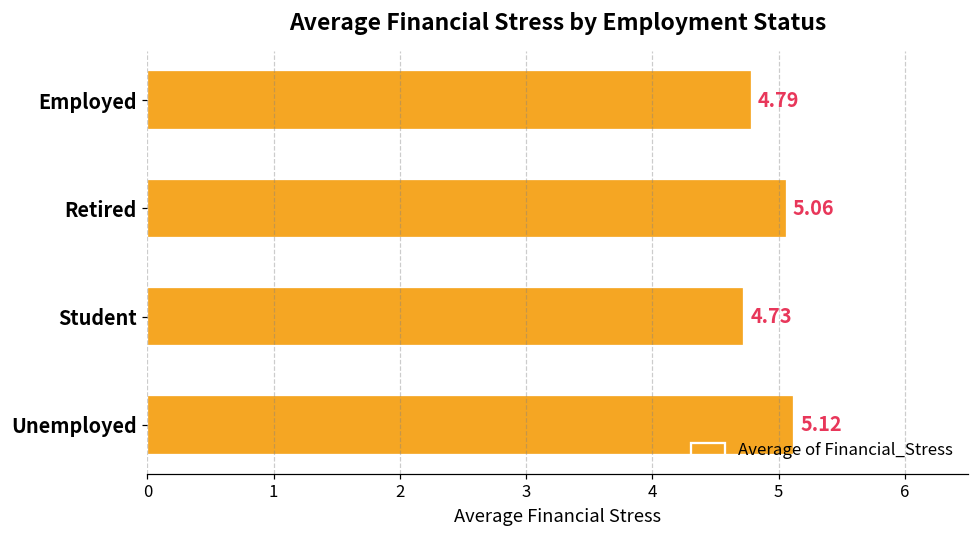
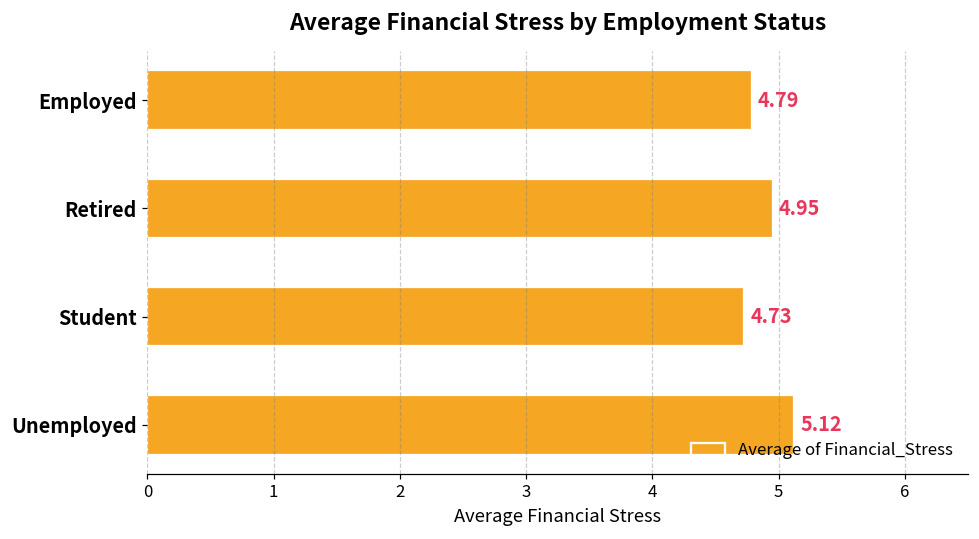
Retired: 5.06 -> 4.95
